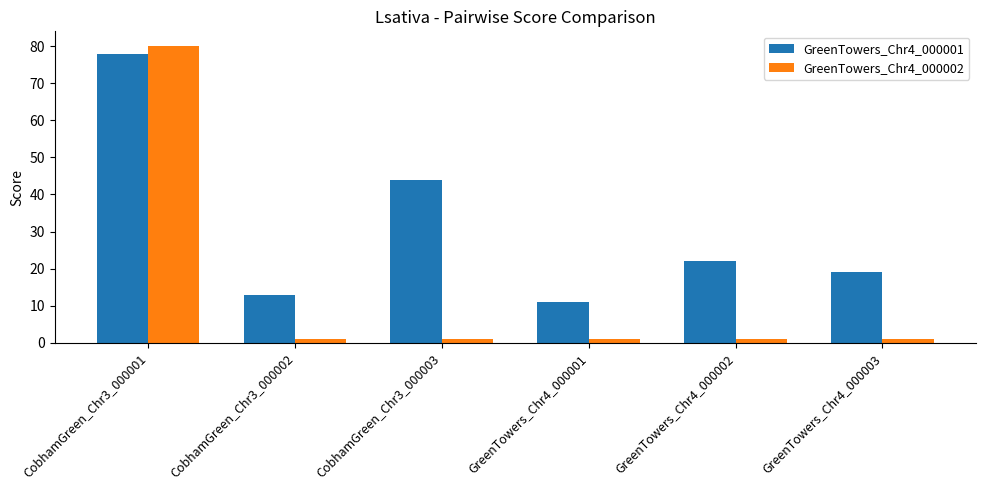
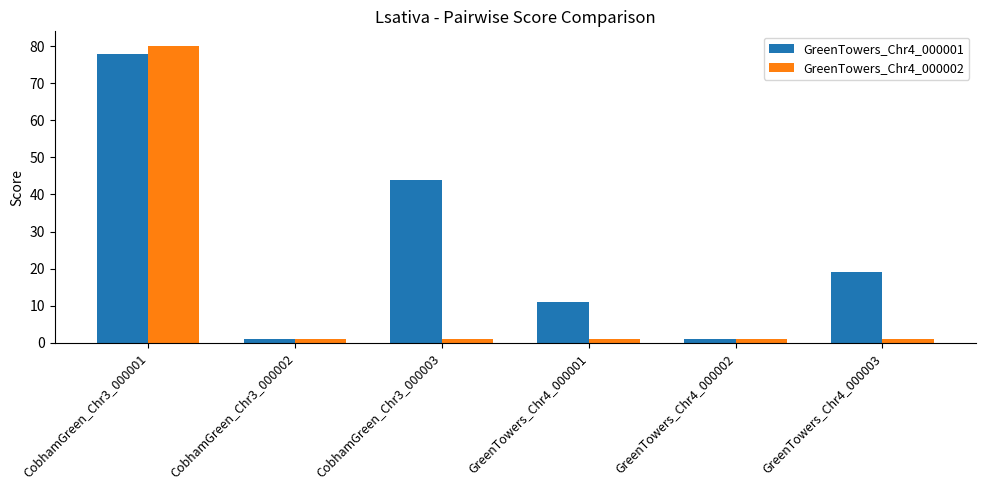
GreenTowers_Chr4_000001, CobhamGreen_Chr3_000002: 13 -> 1
GreenTowers_Chr4_000001, GreenTowers_Chr4_000002: 22 -> 1
